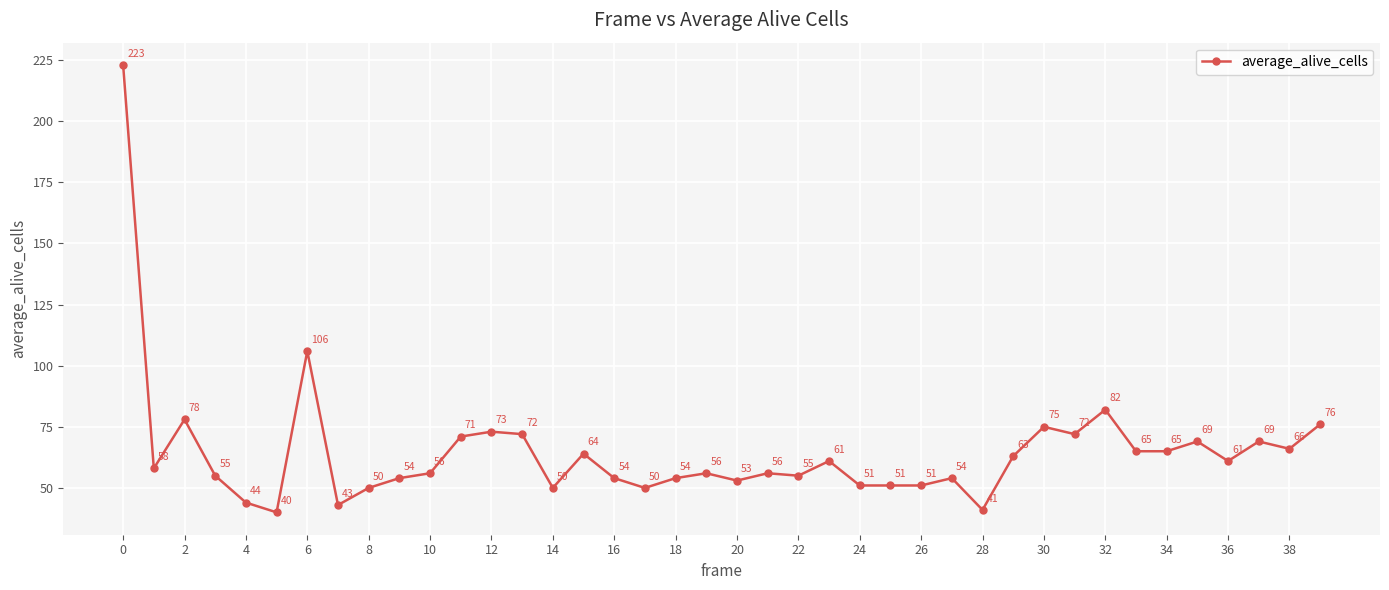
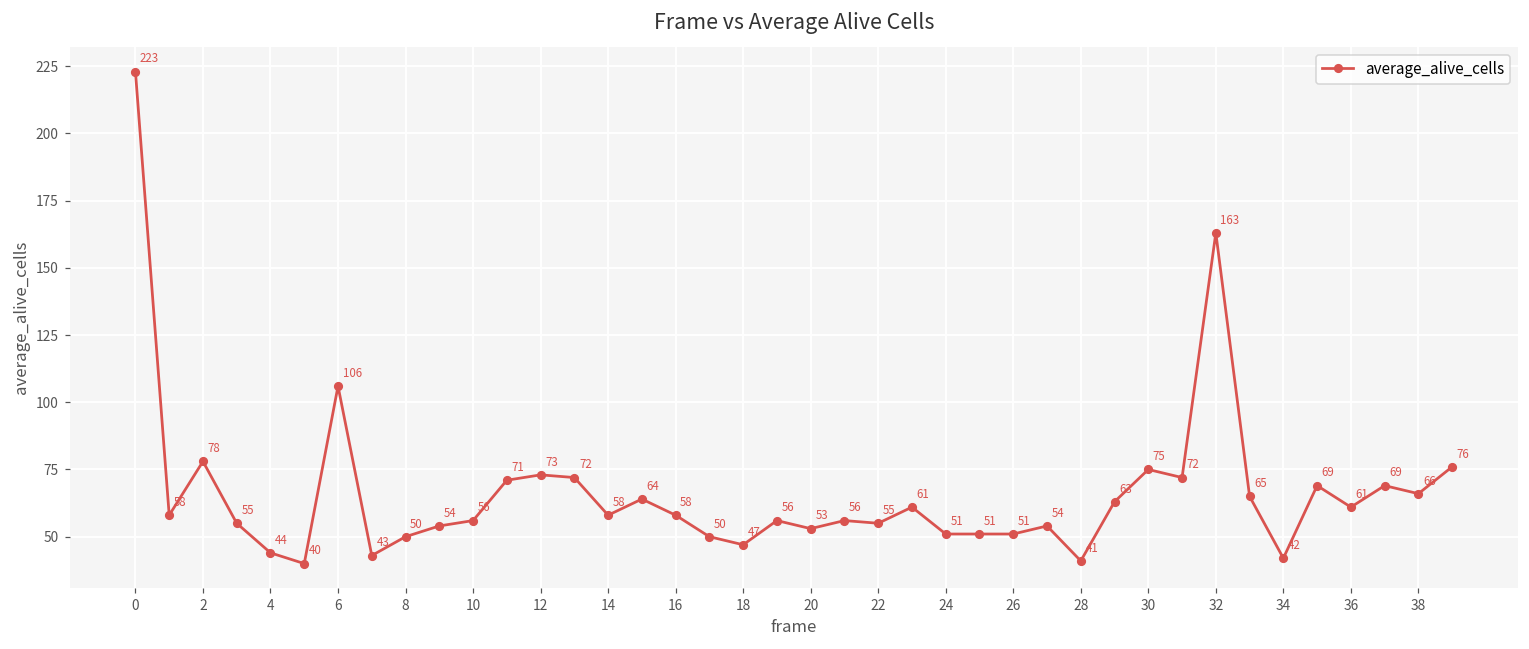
14: 50 -> 58
16: 54 -> 58
18: 54 -> 47
32: 82 -> 163
34: 65 -> 42
